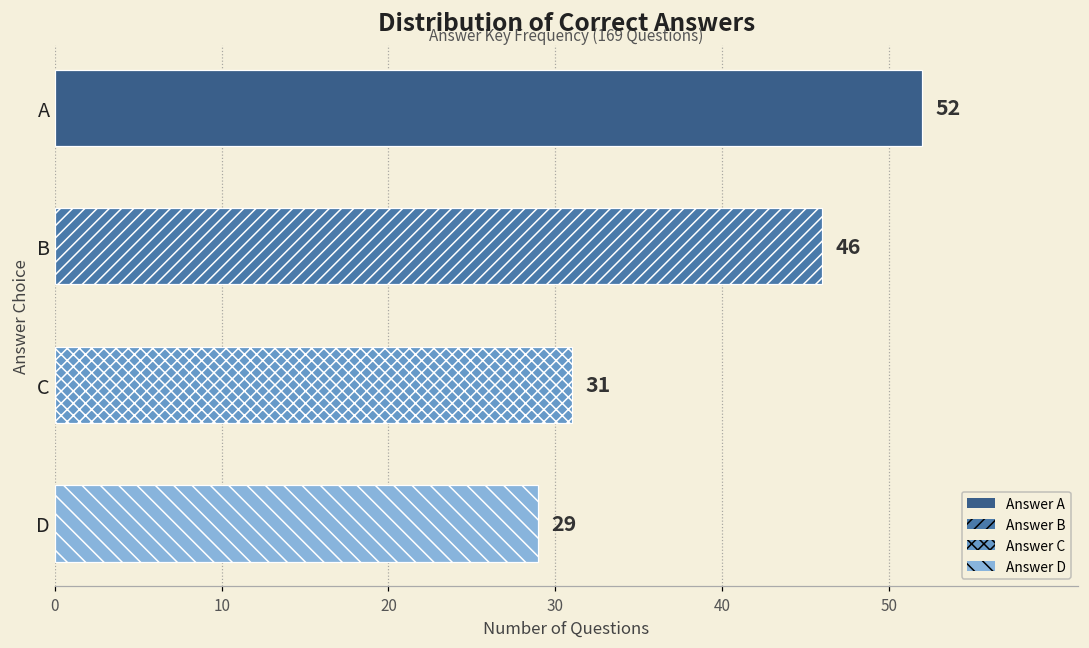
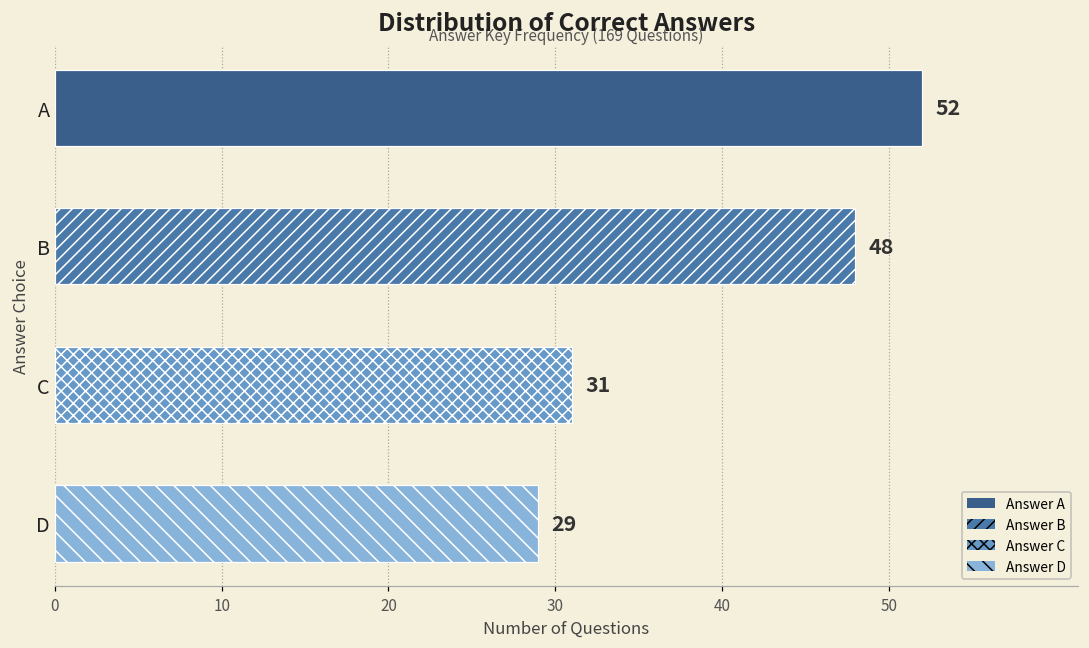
B: 46 -> 48
